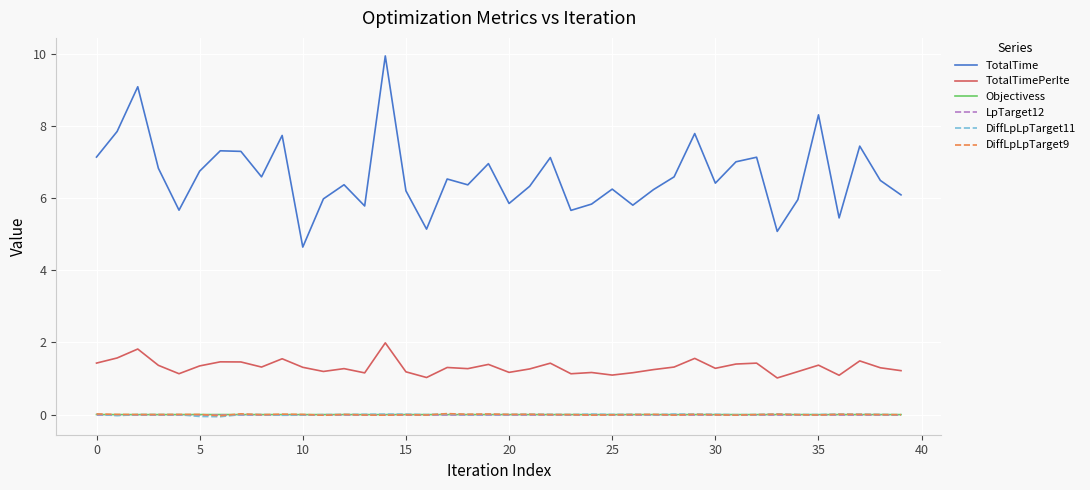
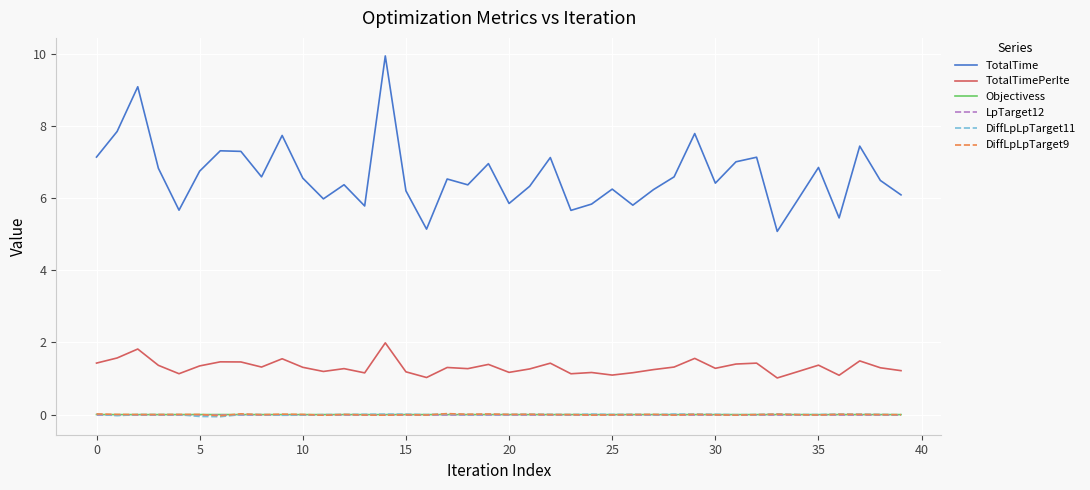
TotalTime, 10: 4.6 -> 6.6
TotalTime, 35: 8.3 -> 6.8
